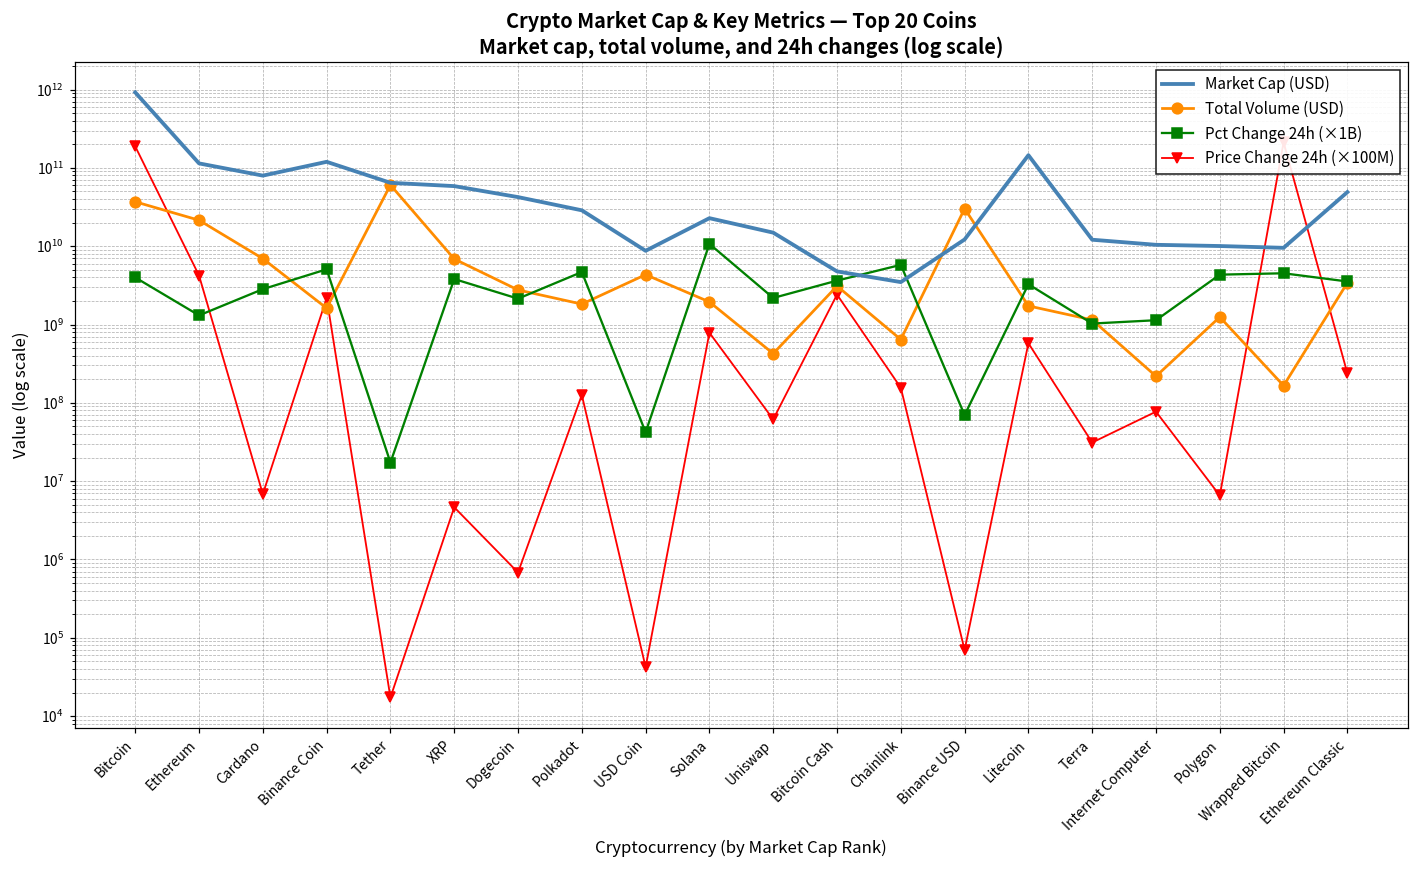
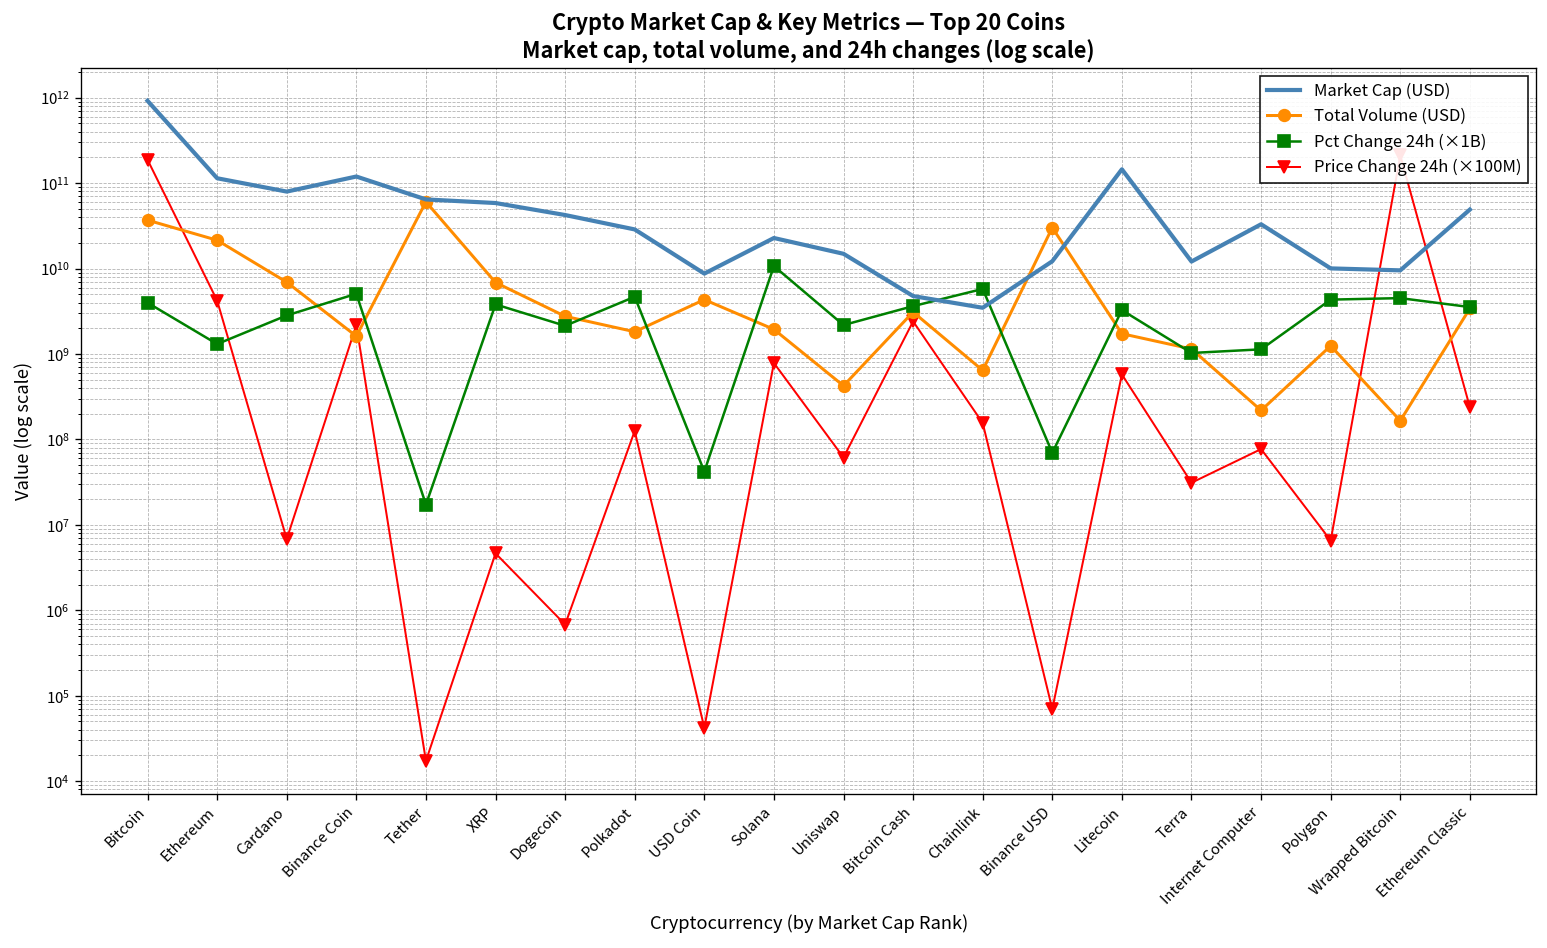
Market Cap (USD), Internet Computer: 10000000000 -> 30000000000
